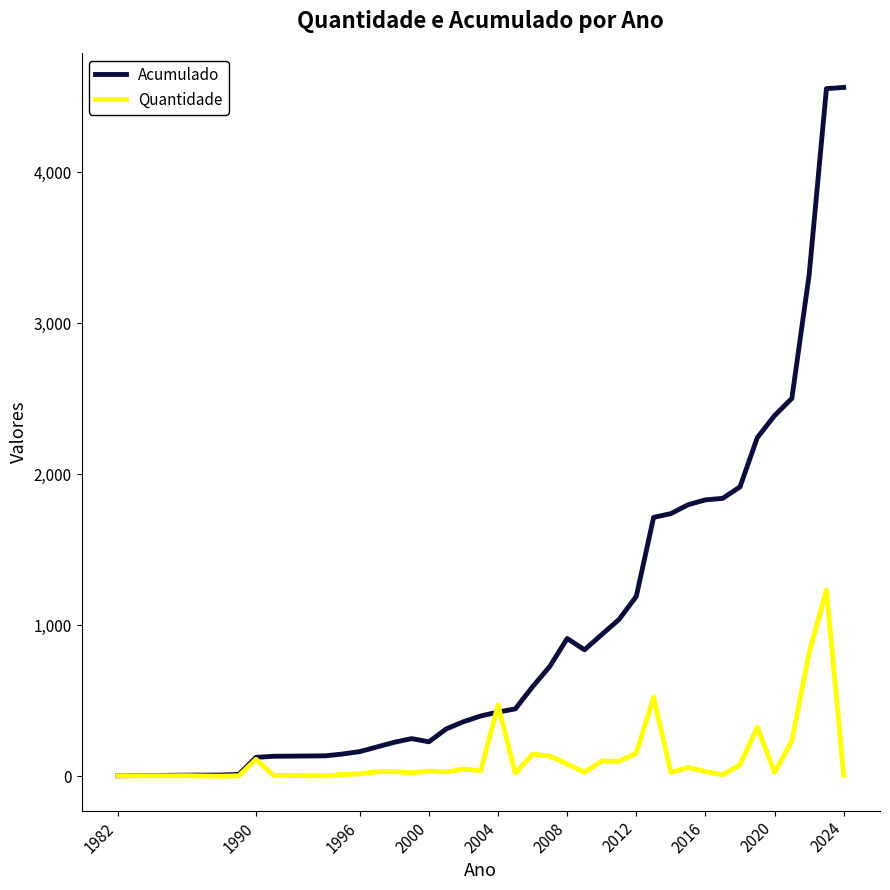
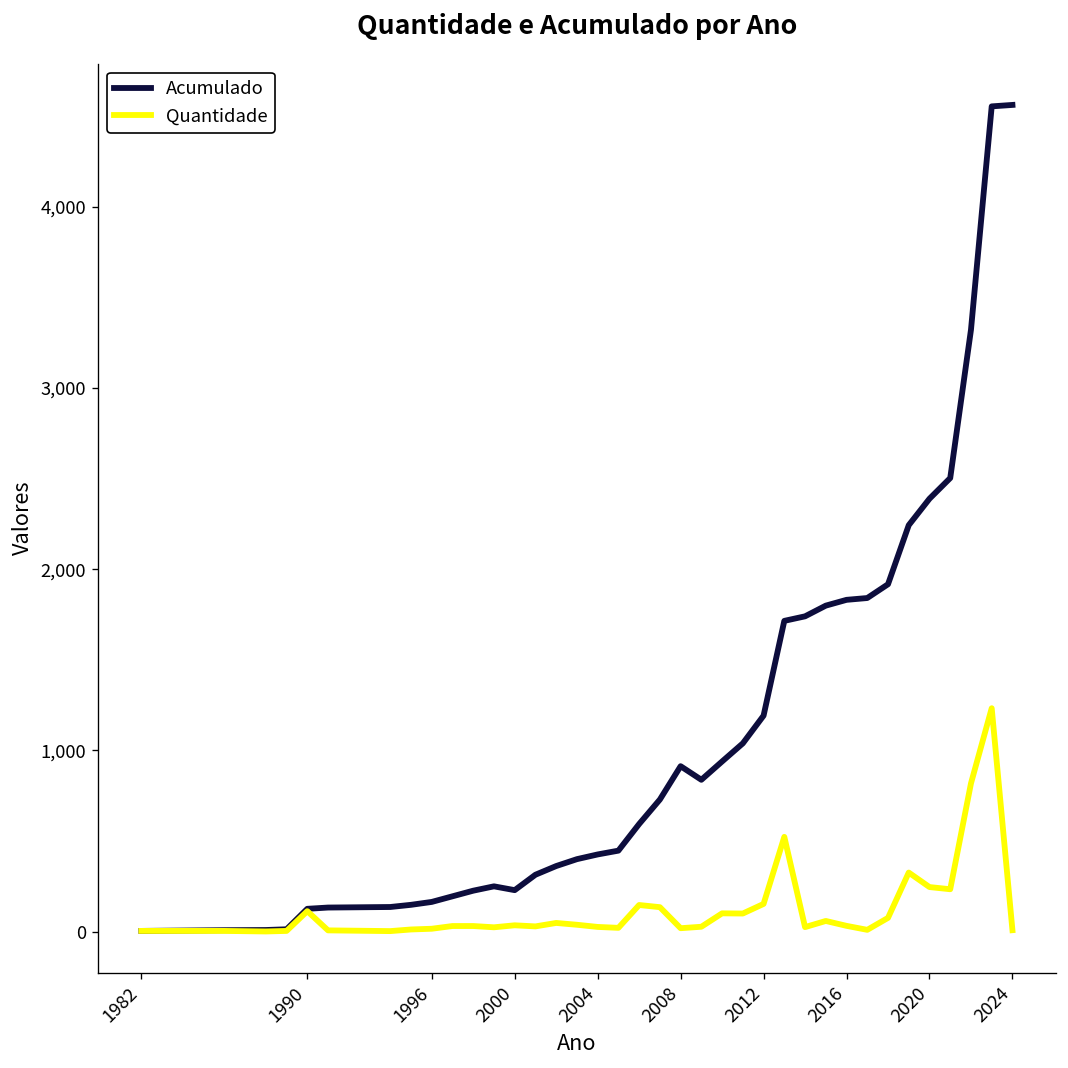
Quantidade, 2004: 470 -> 30
Quantidade, 2008: 80 -> 20
Quantidade, 2020: 30 -> 250
